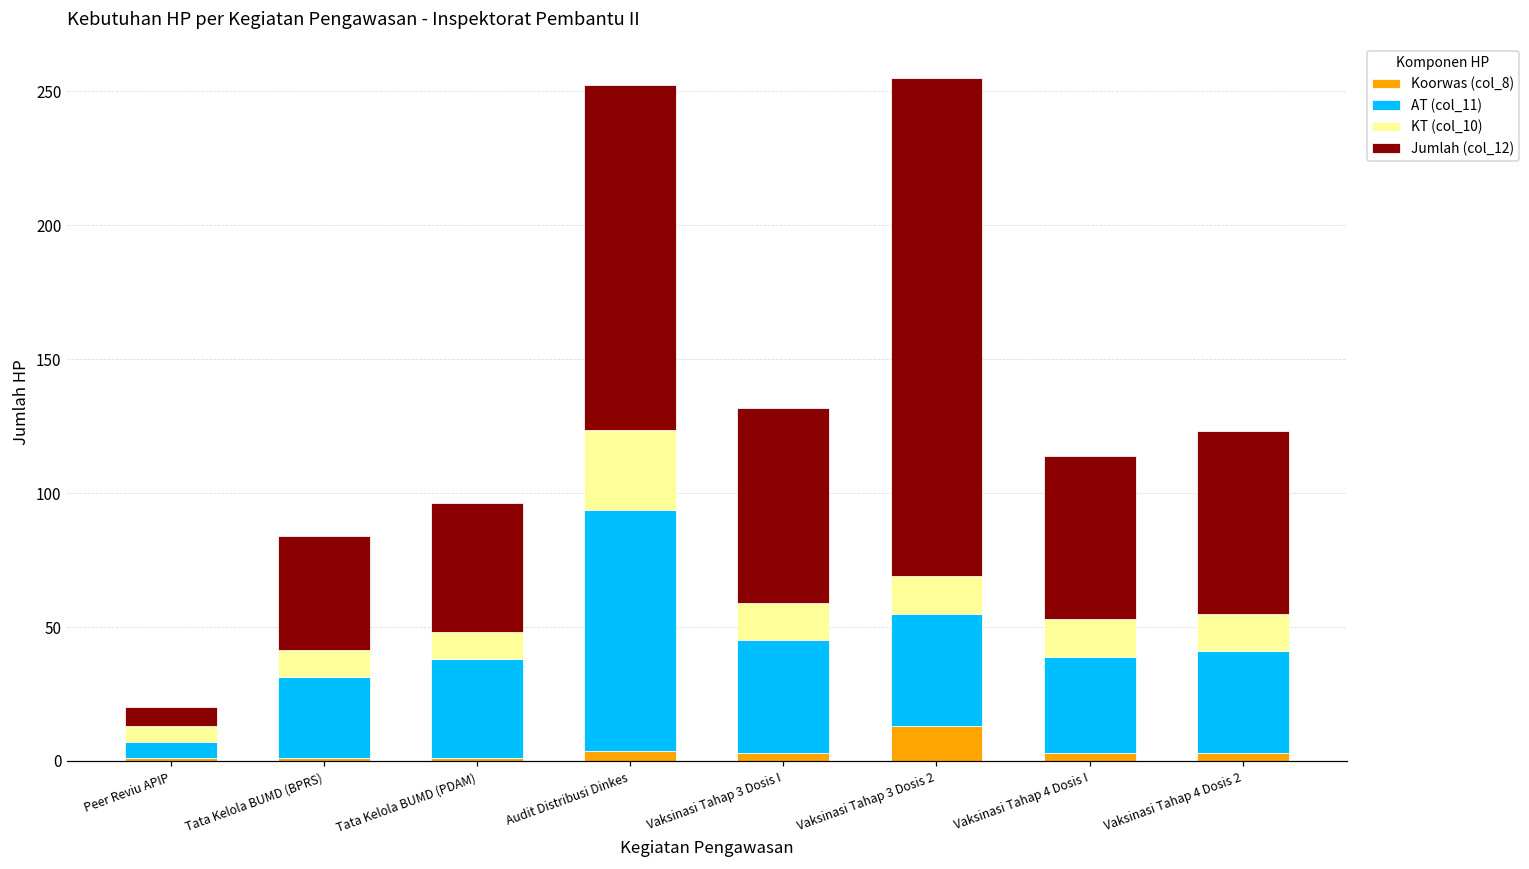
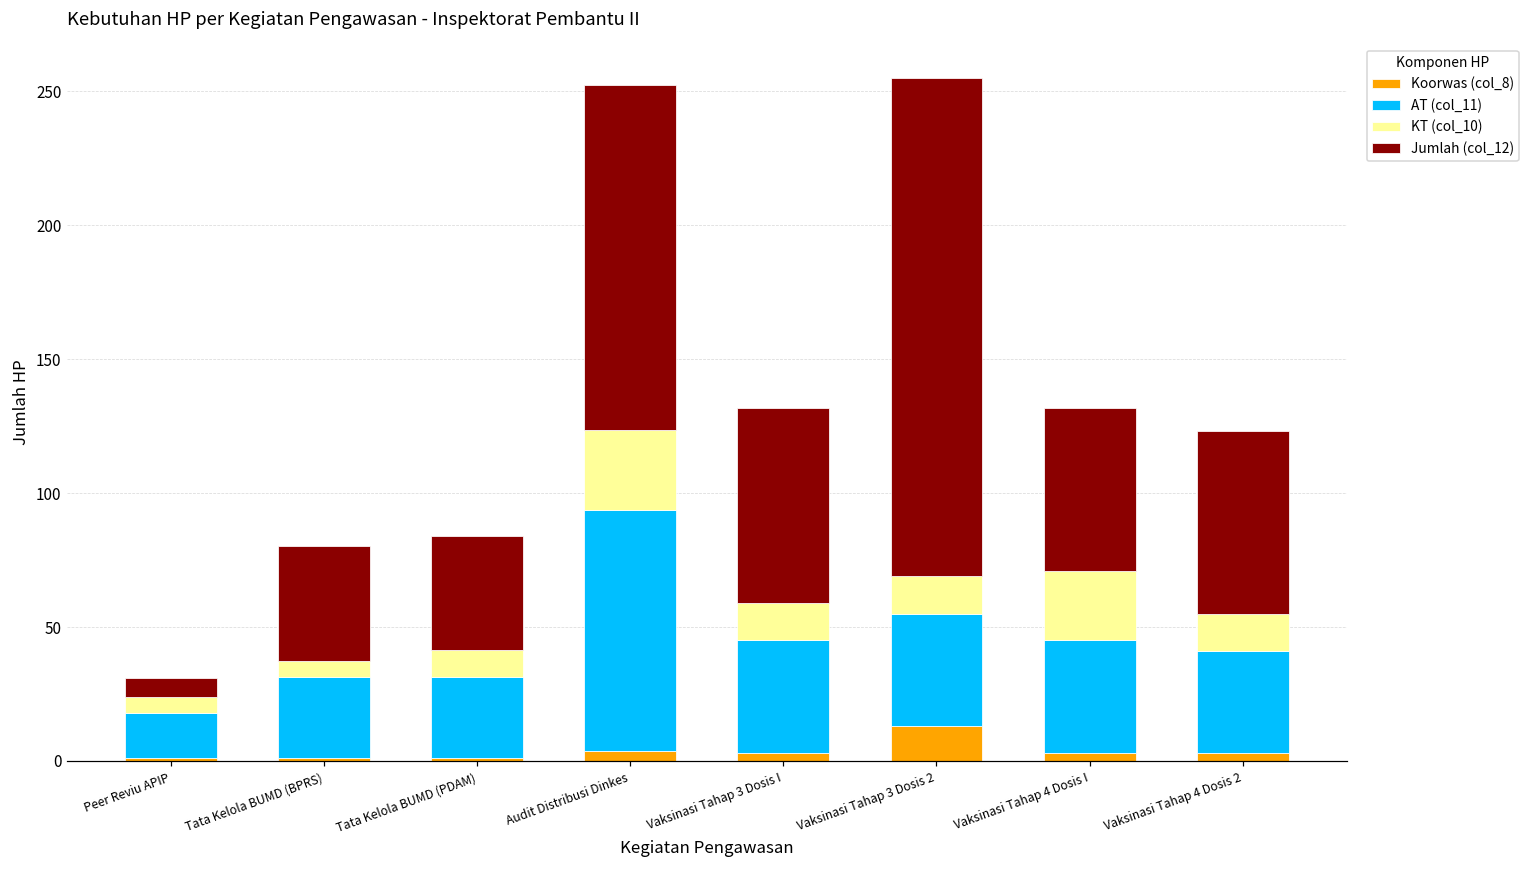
AT (col_11), Peer Reviu APIP: 6 -> 17
KT (col_10), Tata Kelola BUMD (BPRS): 10 -> 6
AT (col_11), Tata Kelola BUMD (PDAM): 37 -> 30
Jumlah (col_12), Tata Kelola BUMD (PDAM): 48 -> 43
AT (col_11), Vaksinasi Tahap 4 Dosis I: 36 -> 42
KT (col_10), Vaksinasi Tahap 4 Dosis I: 14 -> 26
